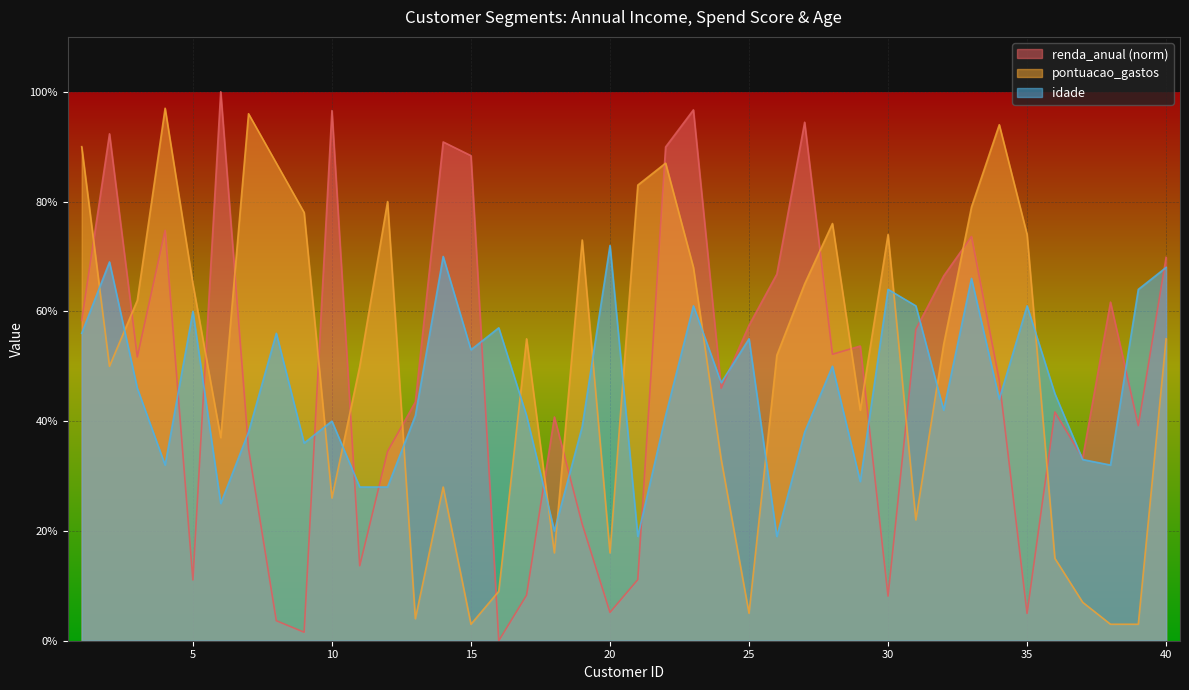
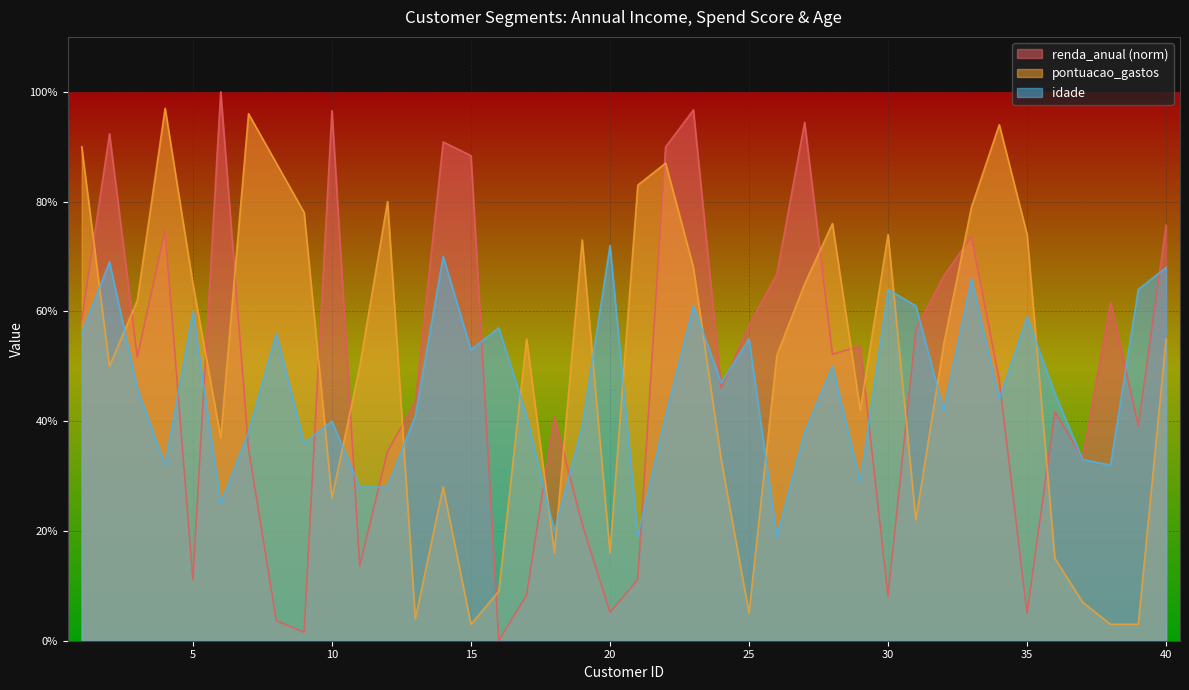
idade, 35: 61% -> 59%
renda_anual (norm), 40: 70% -> 76%
